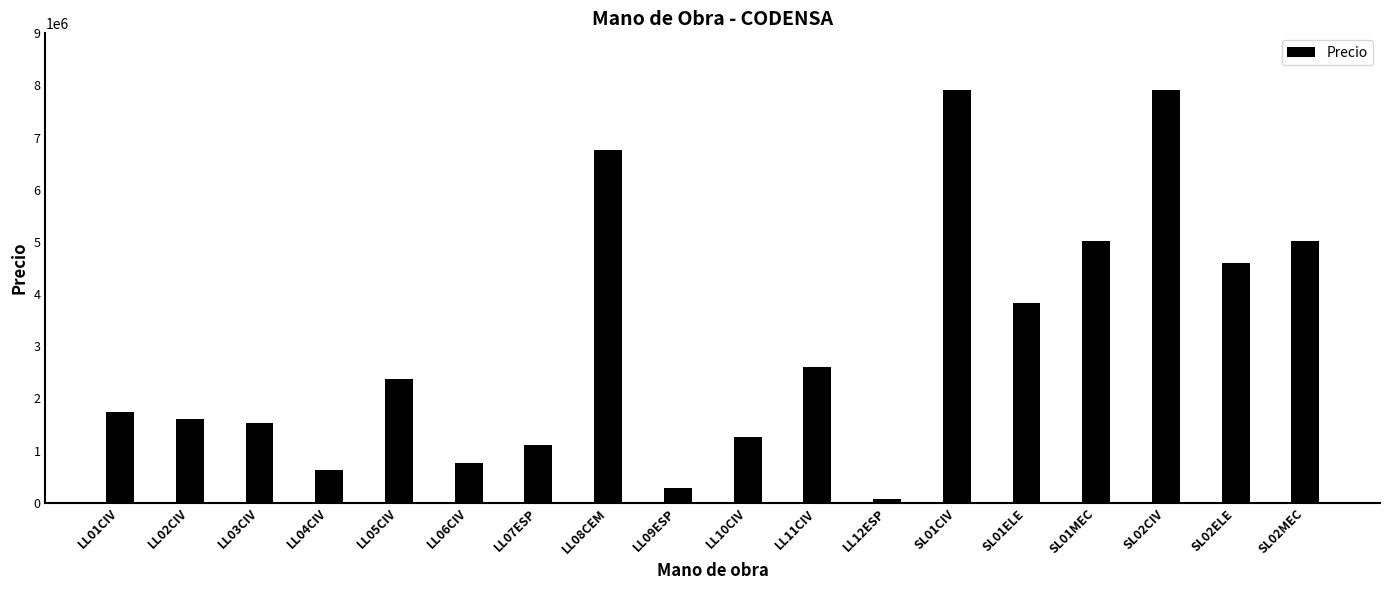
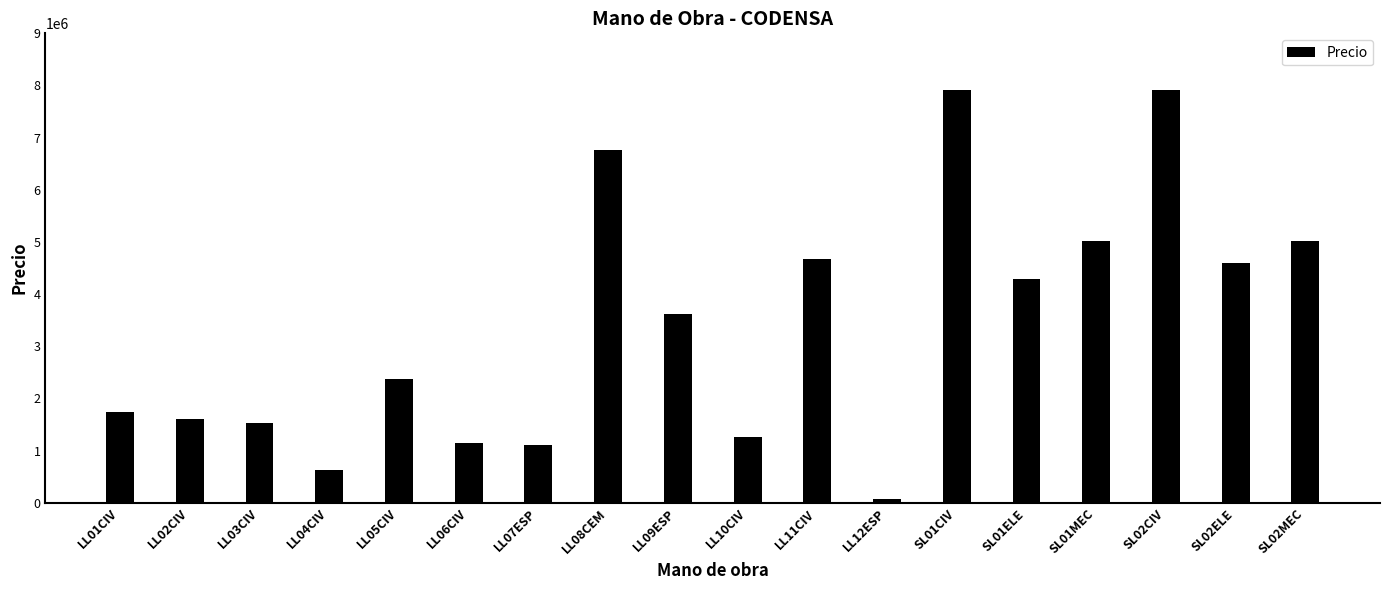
LL06CIV: 800000 -> 1100000
LL09ESP: 300000 -> 3600000
LL11CIV: 2600000 -> 4700000
SL01ELE: 3800000 -> 4300000
